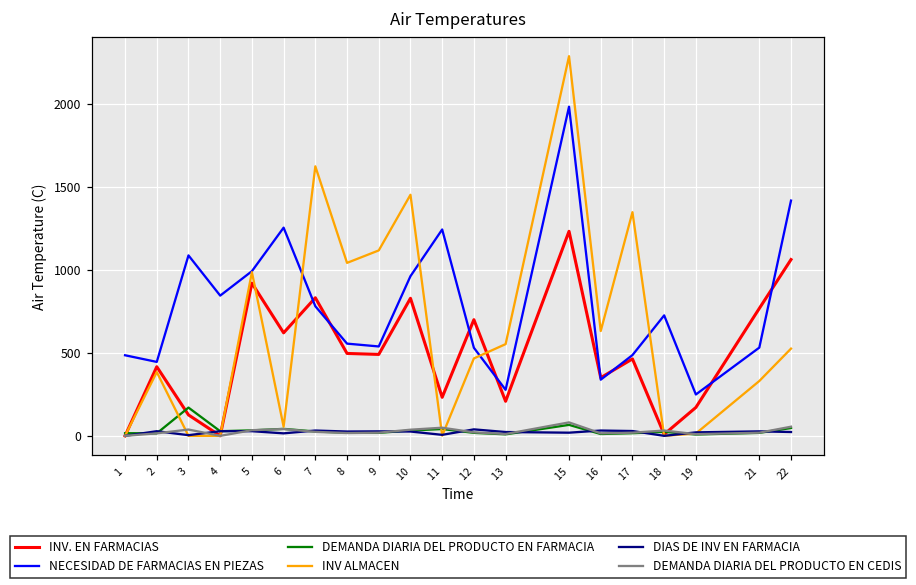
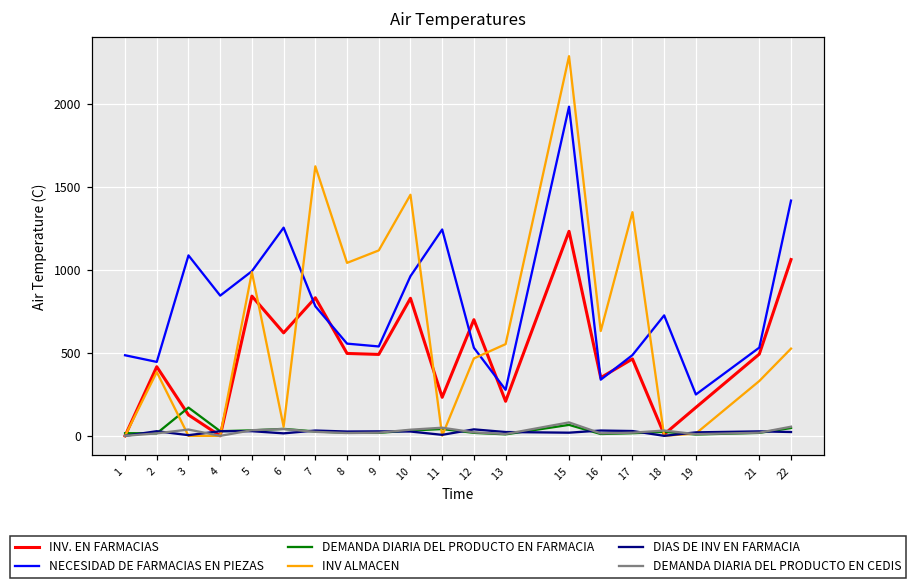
INV. EN FARMACIAS, 5: 920 -> 840
INV. EN FARMACIAS, 21: 770 -> 490
